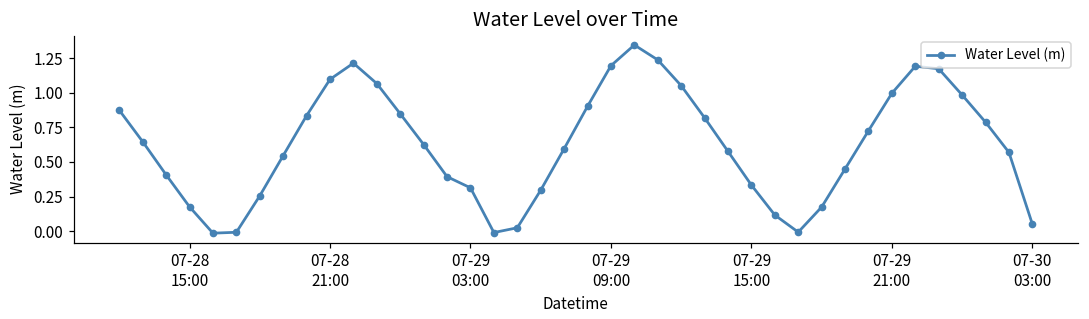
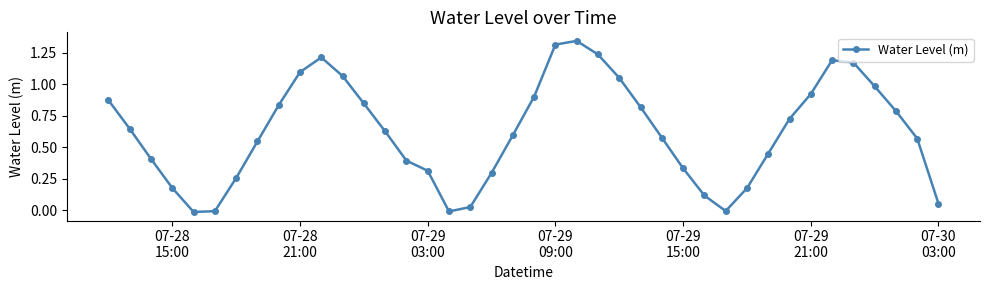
07-29 09:00: 1.20 -> 1.32
07-29 21:00: 1.00 -> 0.92
